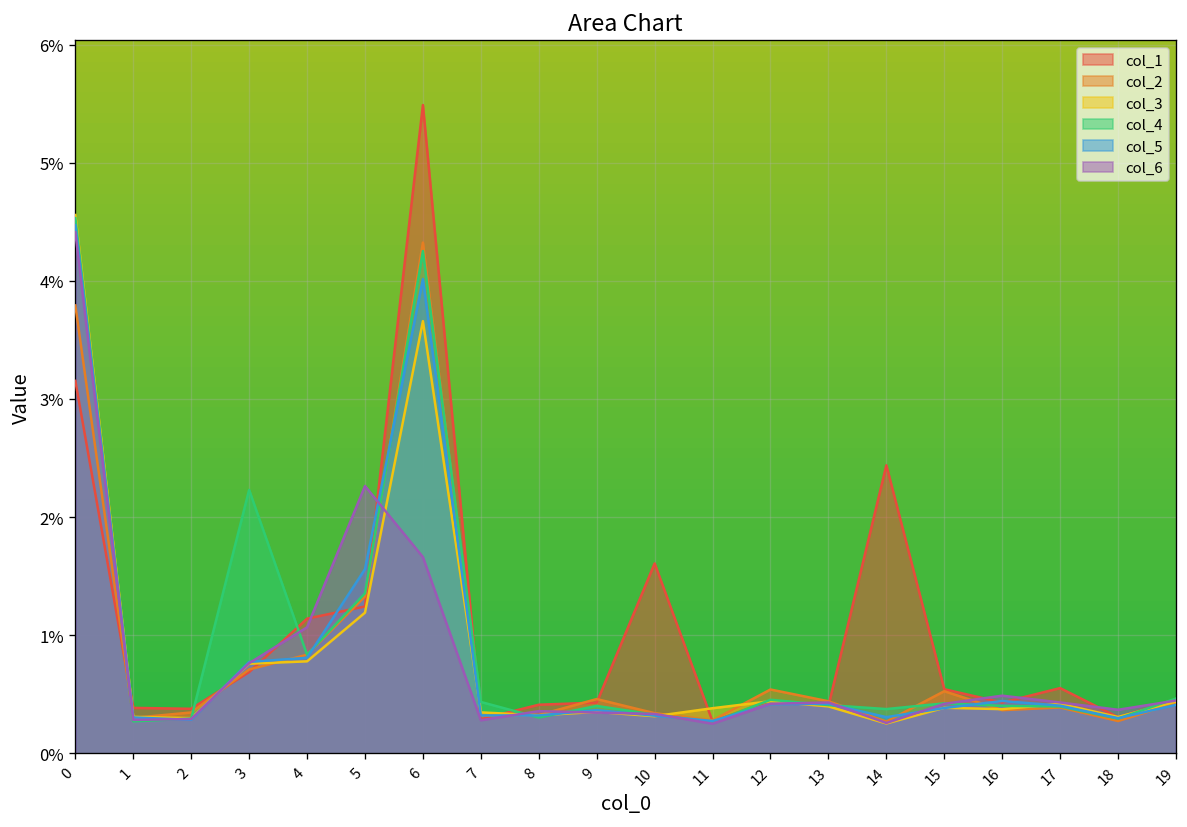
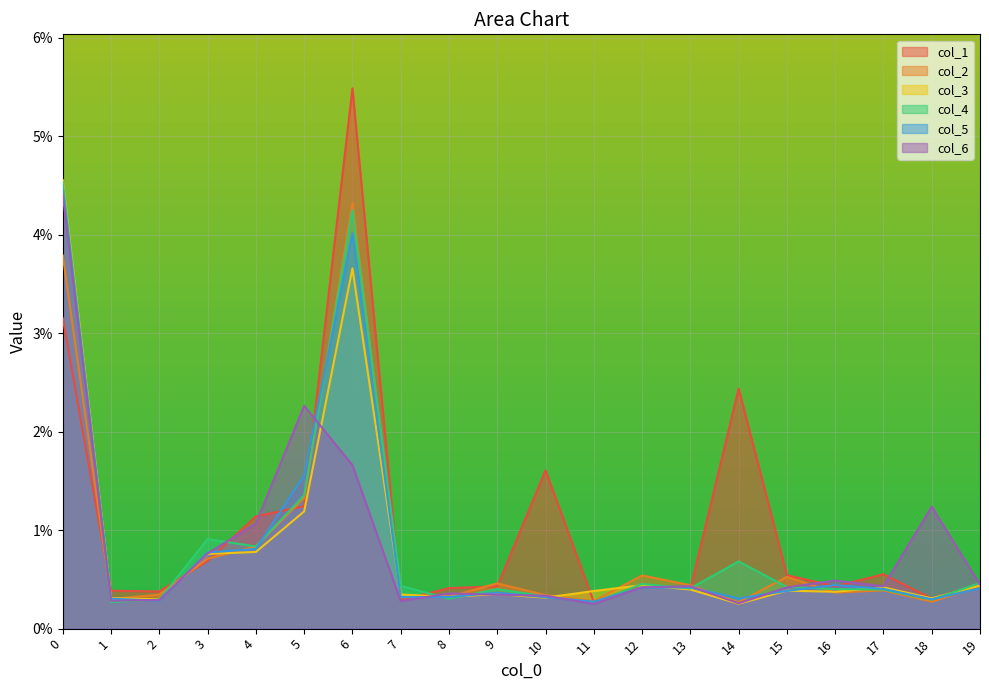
col_4, 3: 2.2% -> 0.9%
col_4, 14: 0.4% -> 0.7%
col_6, 18: 0.4% -> 1.2%
